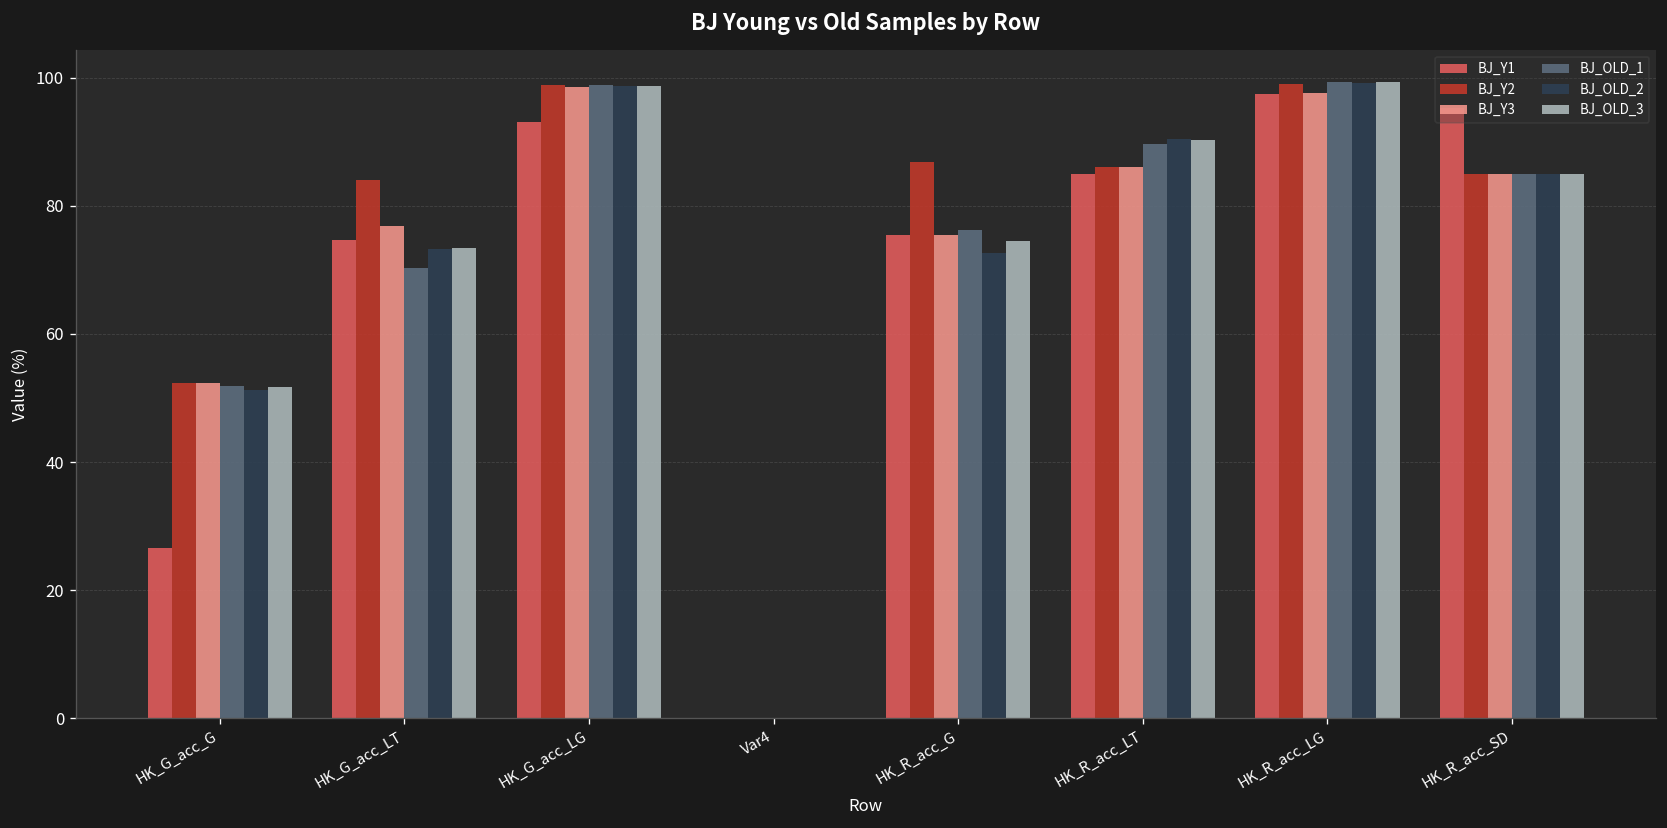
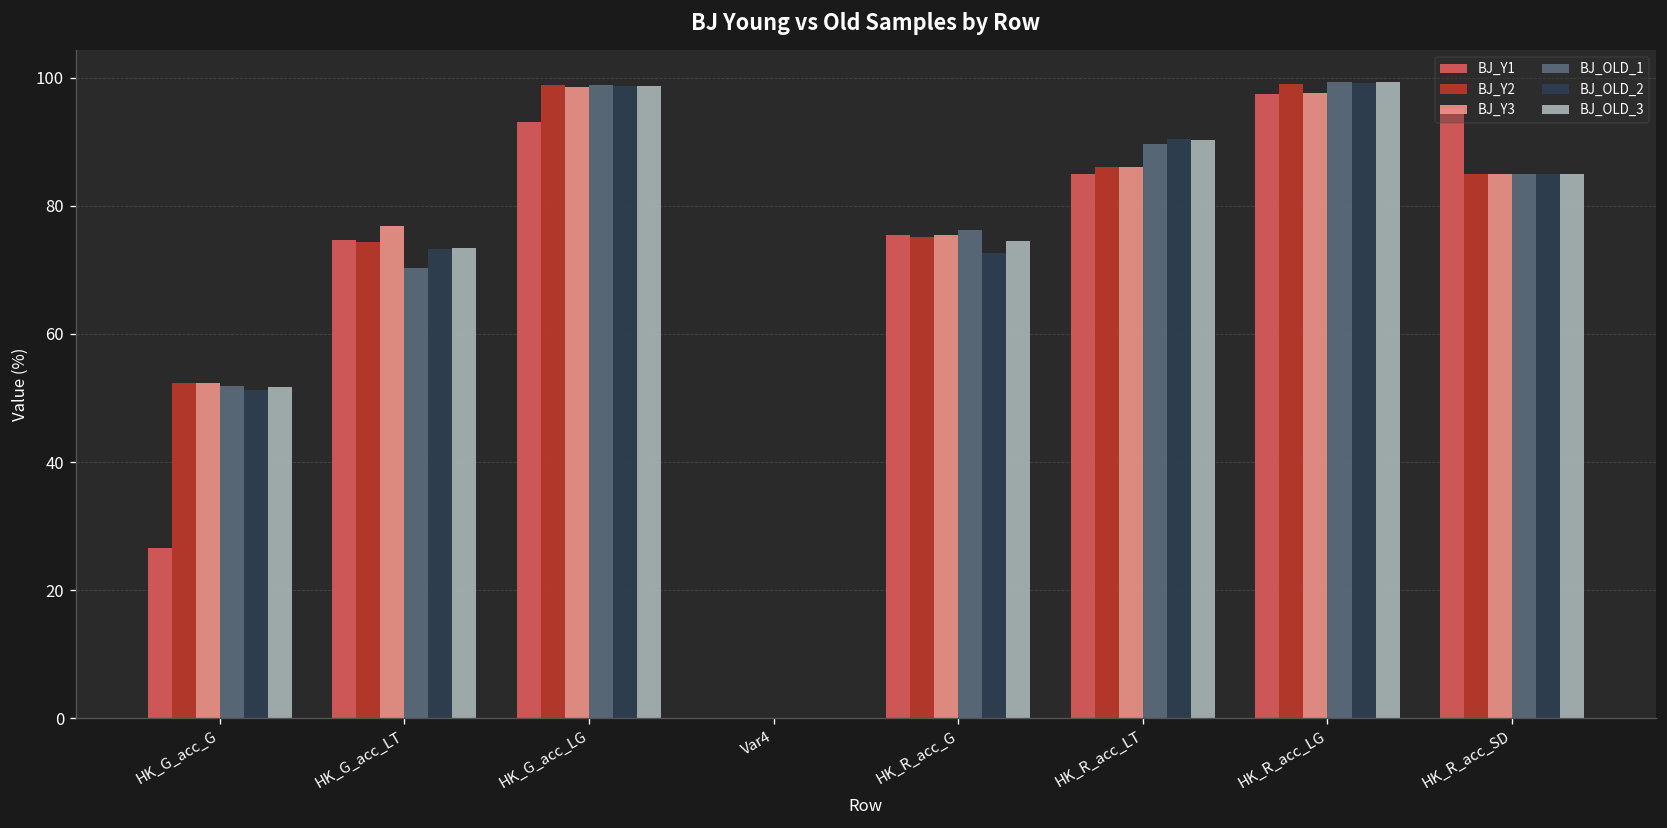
BJ_Y2, HK_G_acc_LT: 84 -> 74
BJ_Y2, HK_R_acc_G: 87 -> 75
